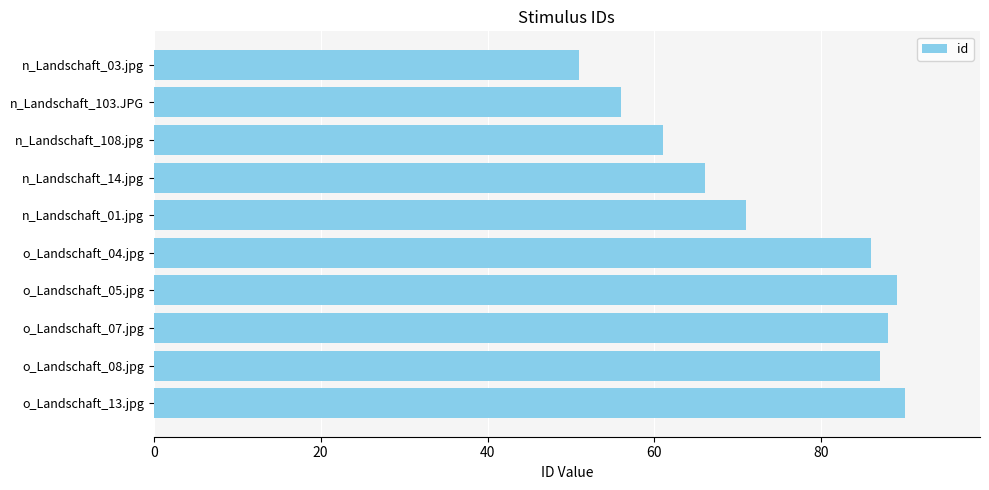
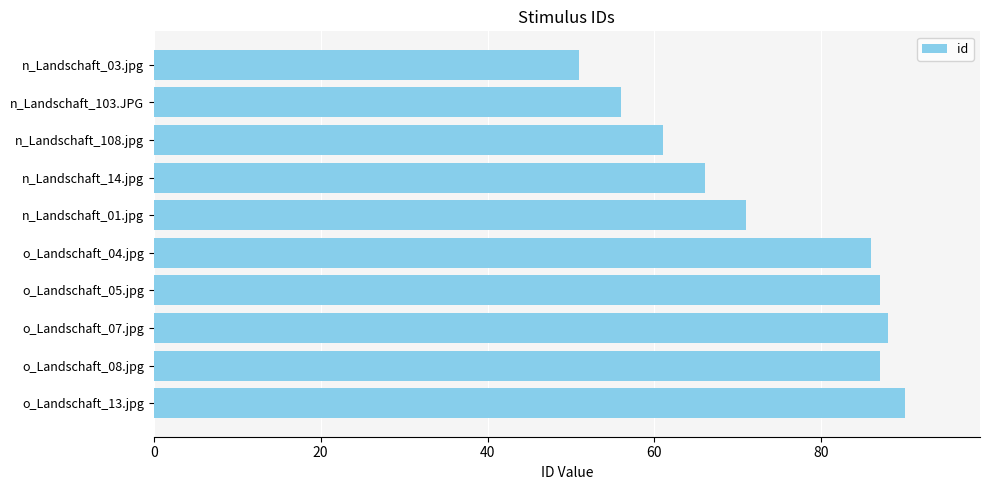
o_Landschaft_05.jpg: 89 -> 87
